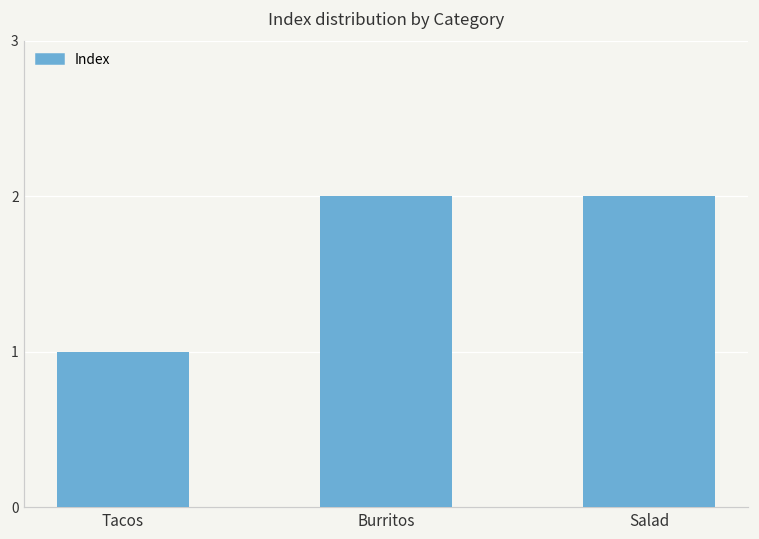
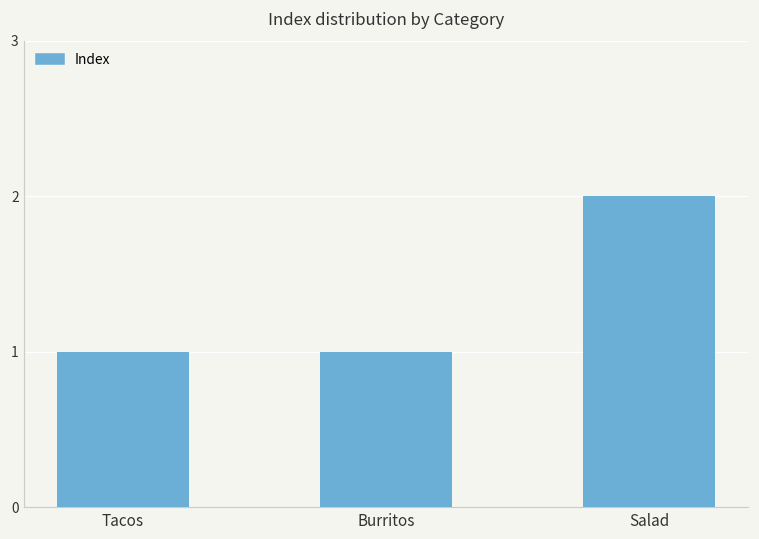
Burritos: 2 -> 1
